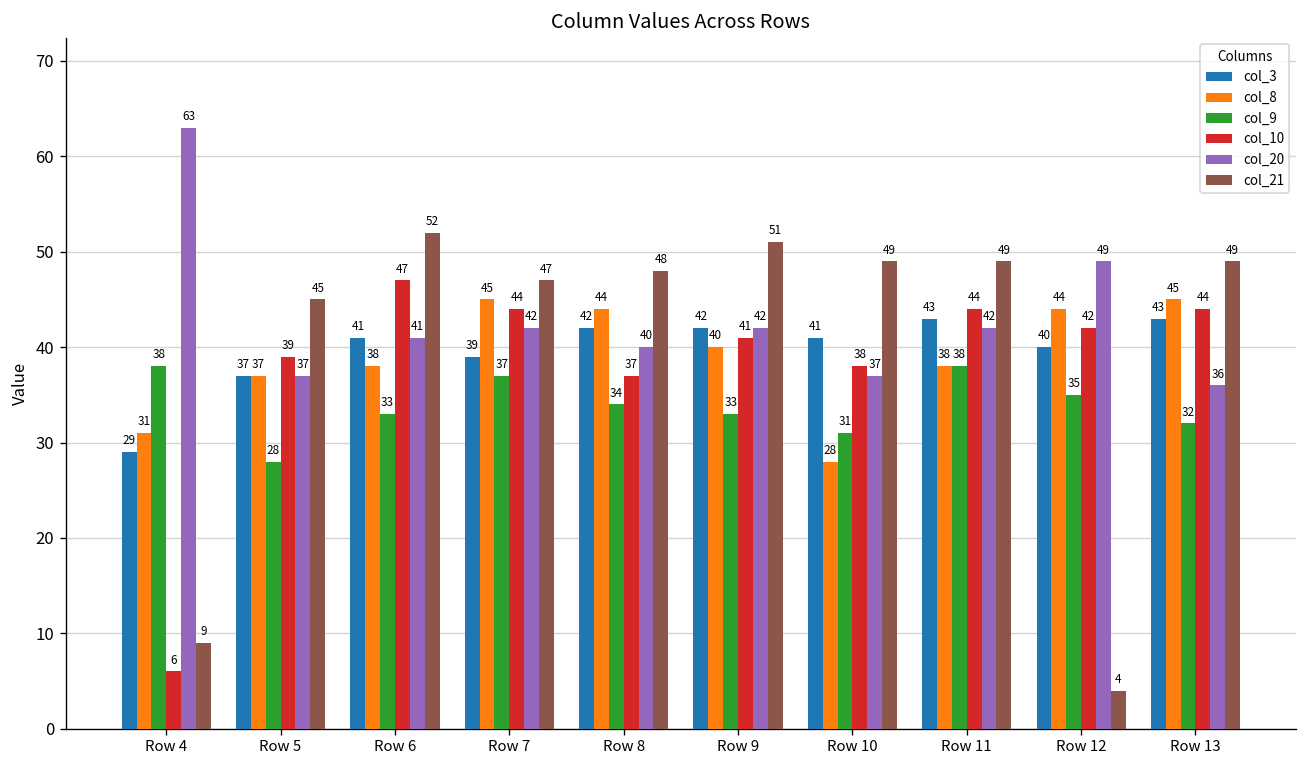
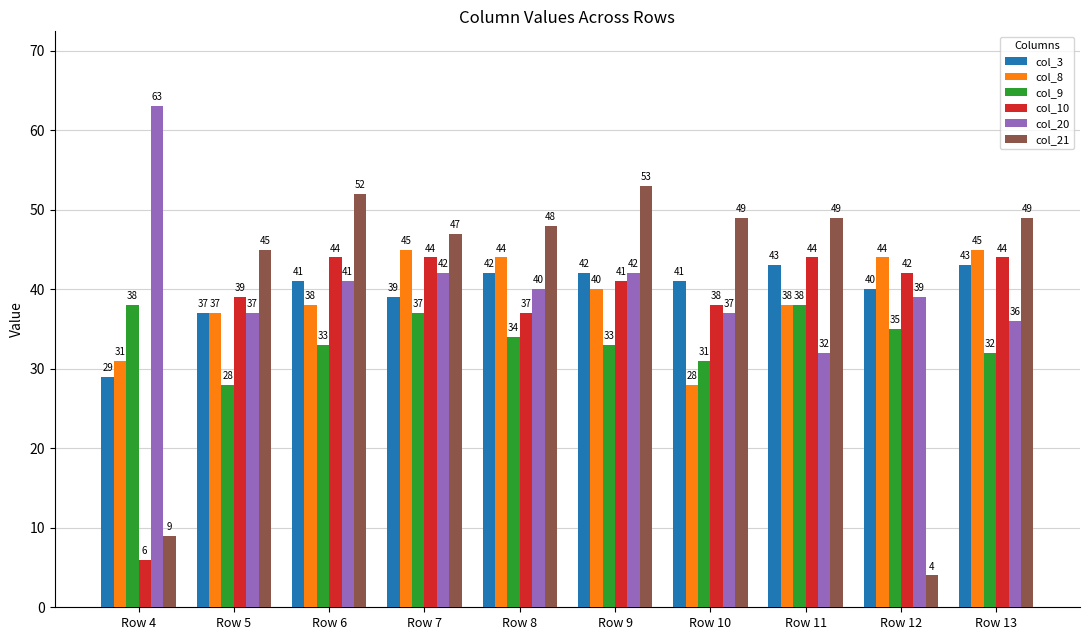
col_10, Row 6: 47 -> 44
col_21, Row 9: 51 -> 53
col_20, Row 11: 42 -> 32
col_20, Row 12: 49 -> 39
